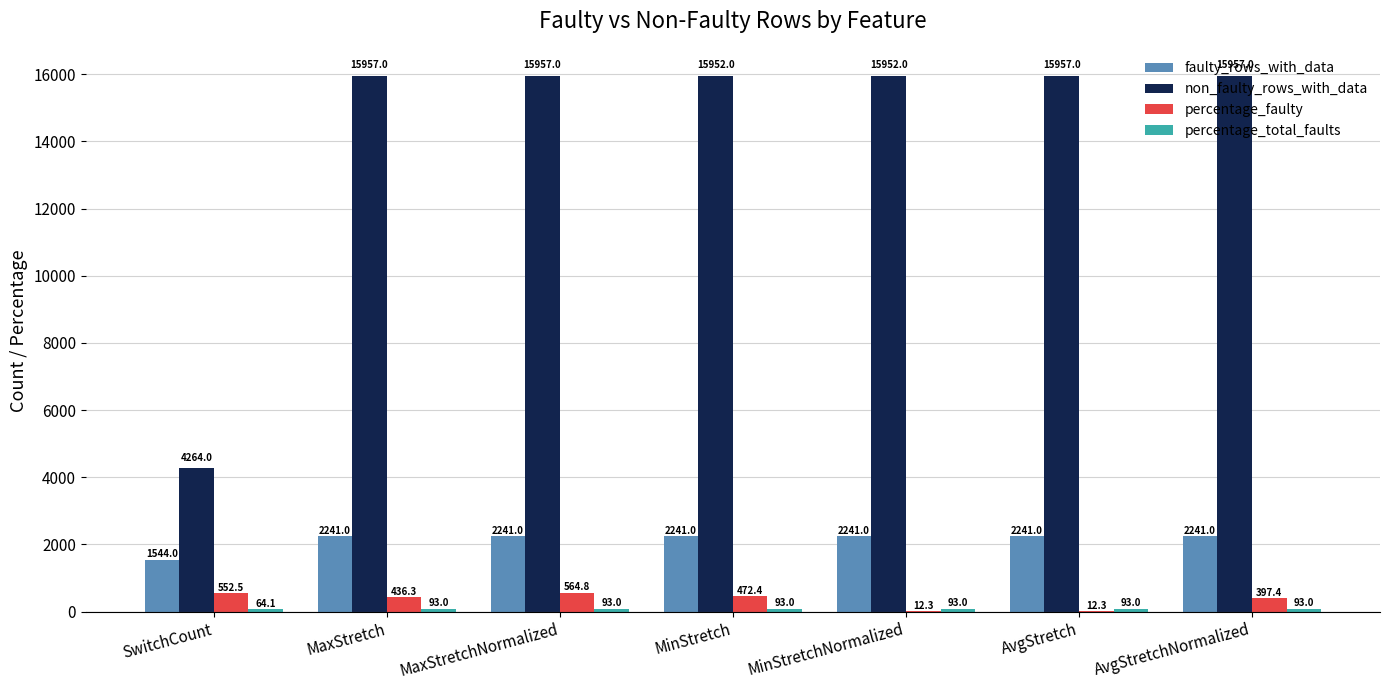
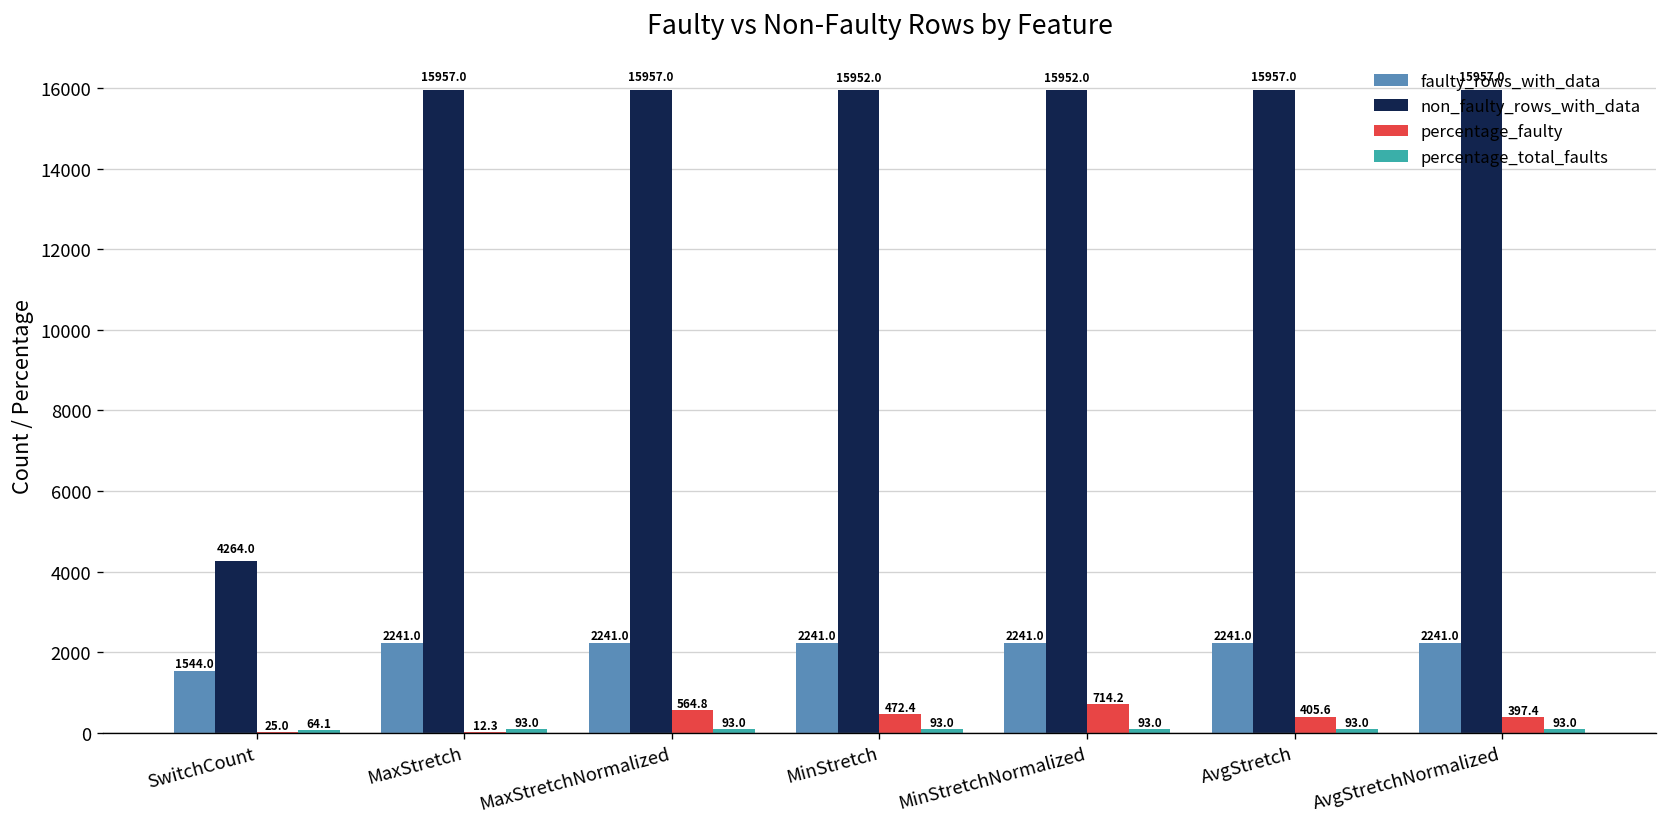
percentage_faulty, SwitchCount: 552.5 -> 25.0
percentage_faulty, MaxStretch: 436.3 -> 12.3
percentage_faulty, MinStretchNormalized: 12.3 -> 714.2
percentage_faulty, AvgStretch: 12.3 -> 405.6
